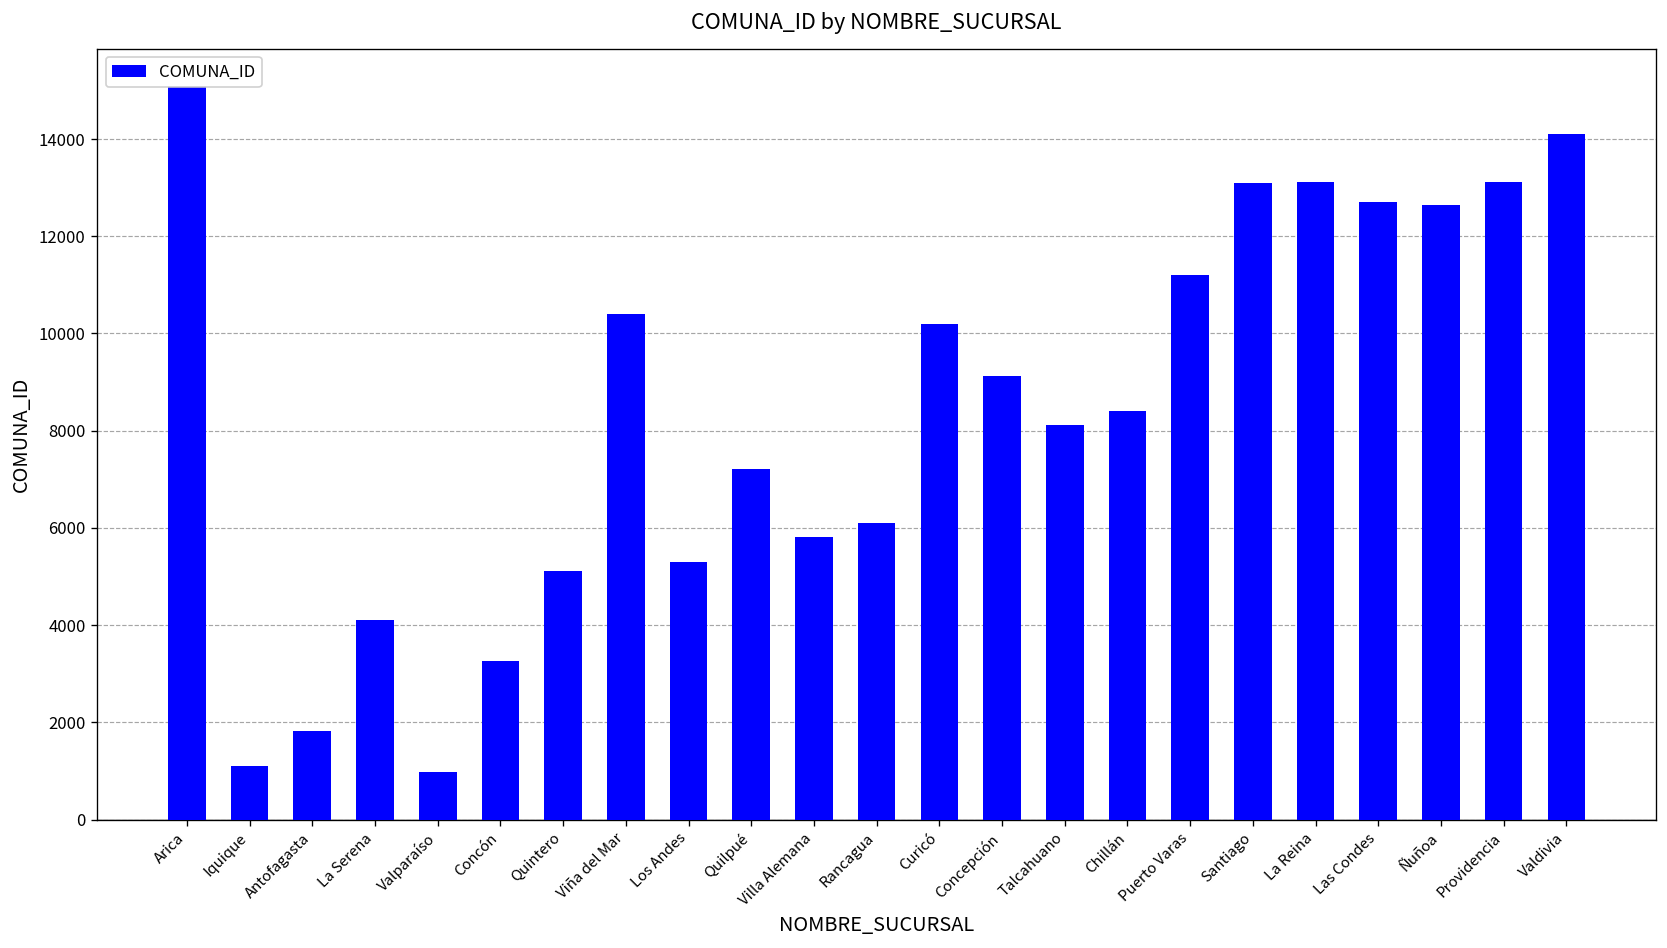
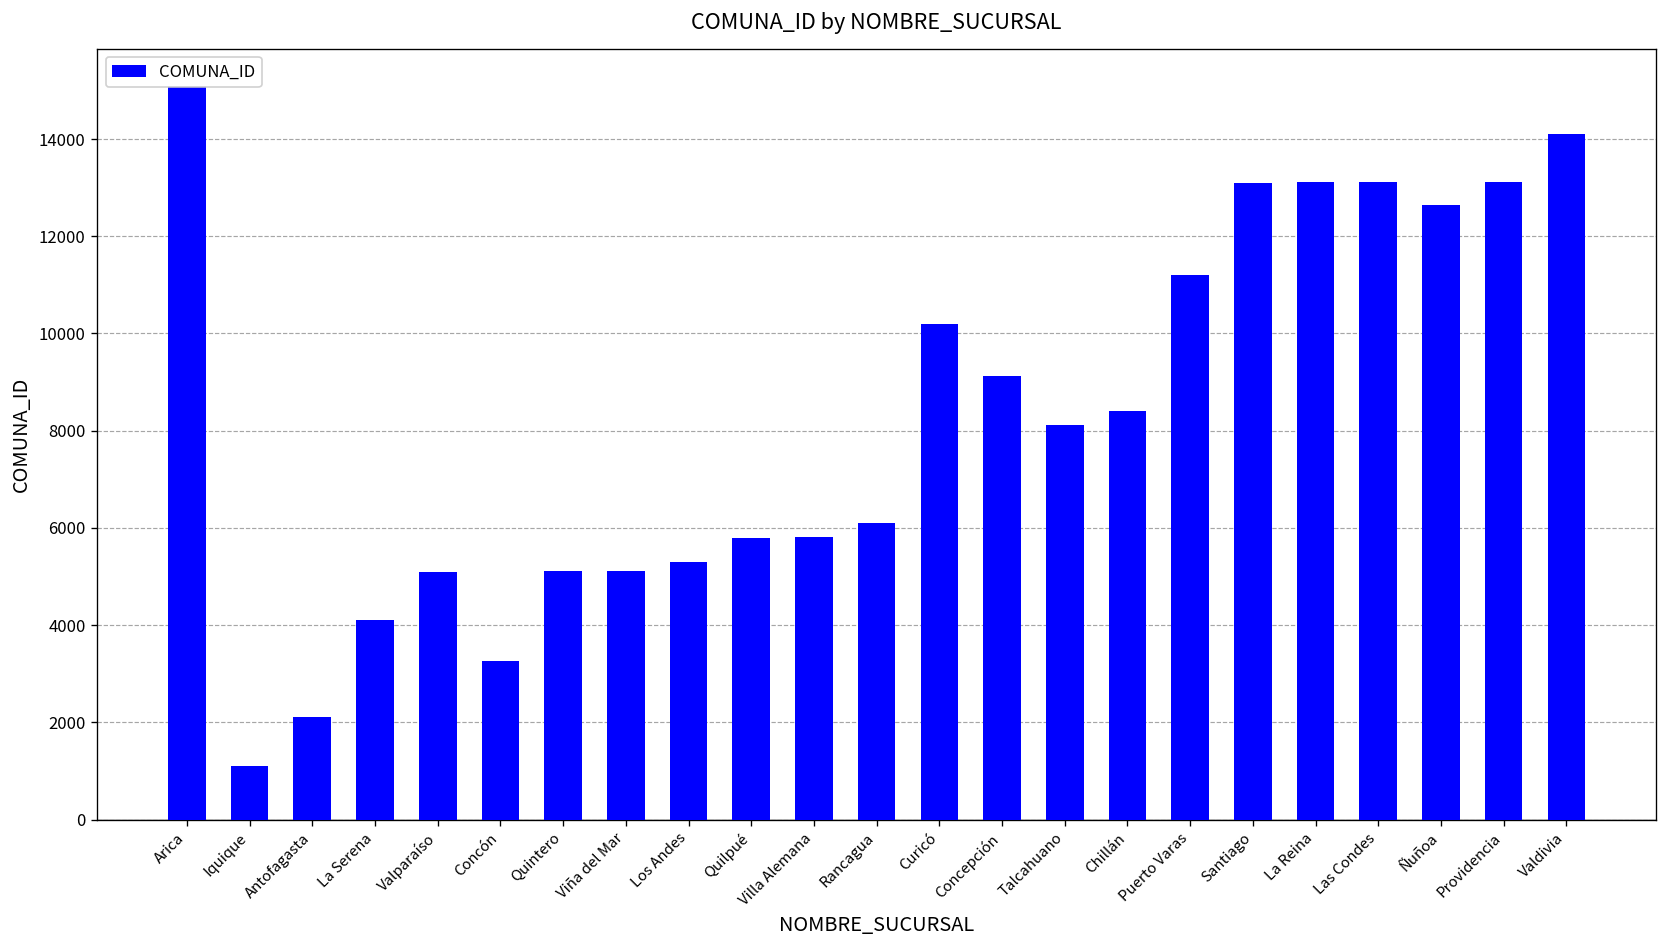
Antofagasta: 1800 -> 2100
Valparaíso: 1000 -> 5100
Viña del Mar: 10400 -> 5100
Quilpué: 7200 -> 5800
Las Condes: 12700 -> 13100
